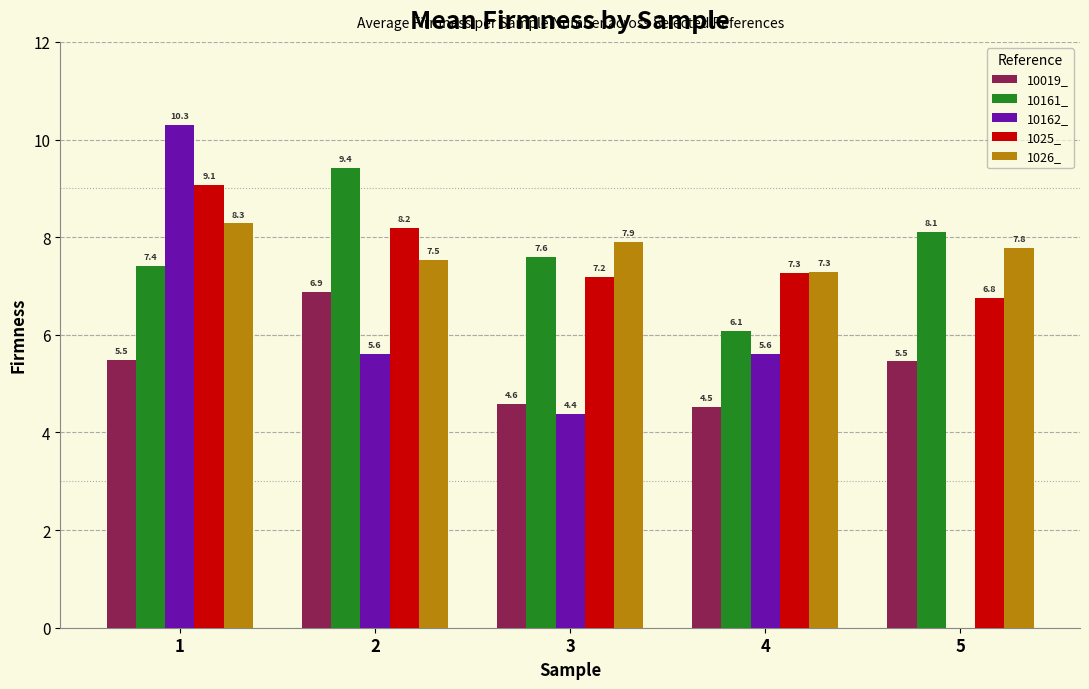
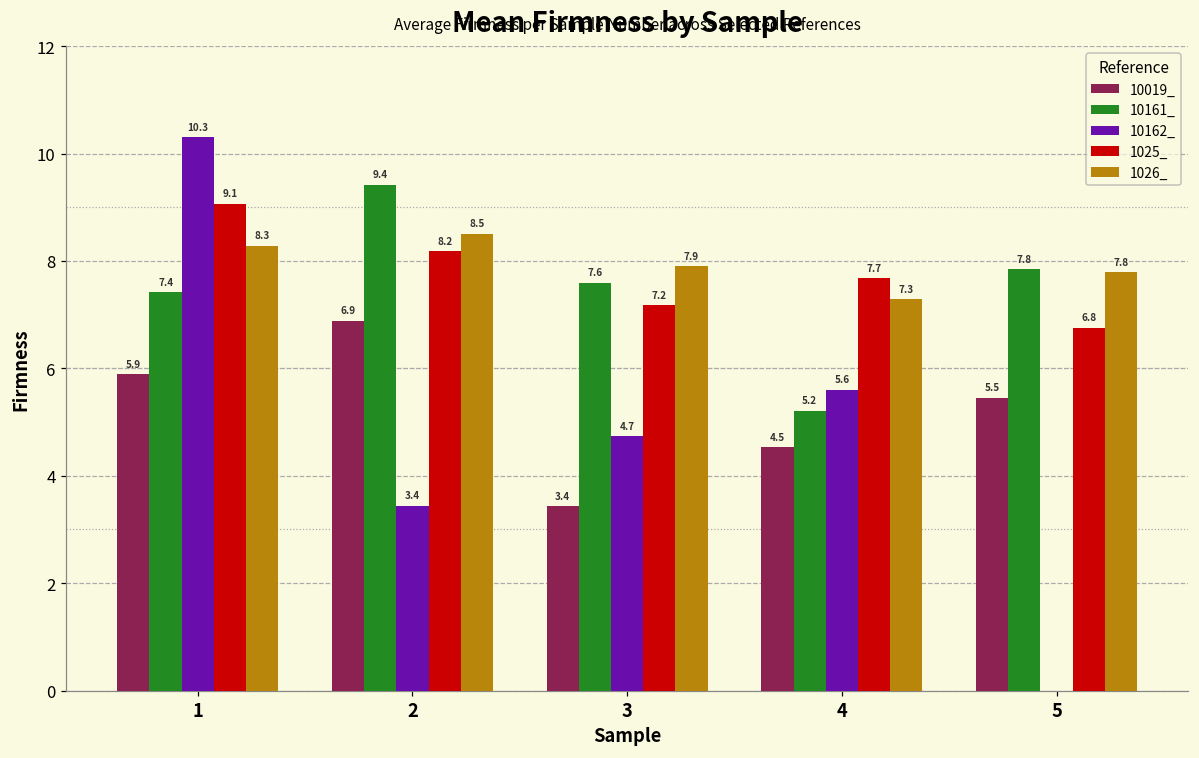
10019_, 1: 5.5 -> 5.9
10162_, 2: 5.6 -> 3.4
1026_, 2: 7.5 -> 8.5
10019_, 3: 4.6 -> 3.4
10162_, 3: 4.4 -> 4.7
10161_, 4: 6.1 -> 5.2
1025_, 4: 7.3 -> 7.7
10161_, 5: 8.1 -> 7.8
